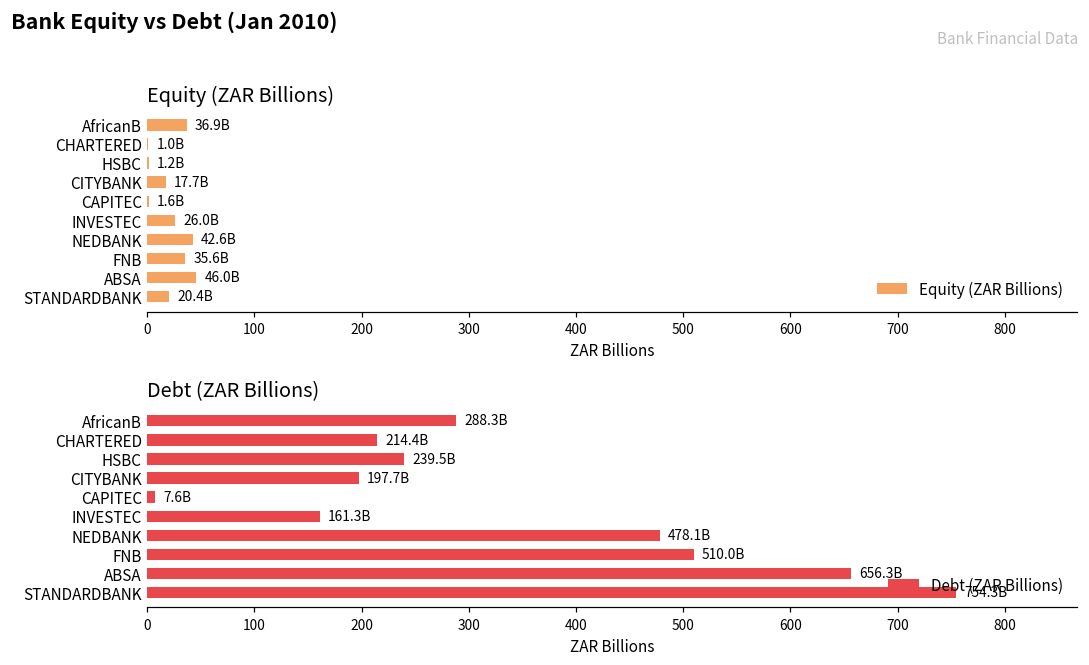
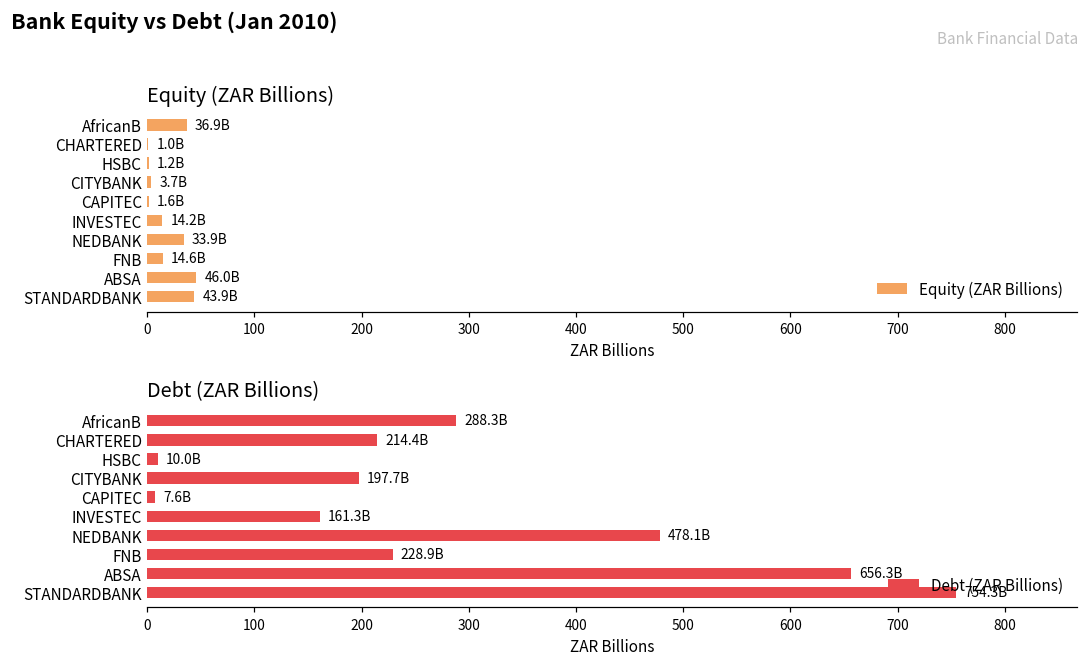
Equity (ZAR Billions), CITYBANK: 17.7B -> 3.7B
Equity (ZAR Billions), INVESTEC: 26.0B -> 14.2B
Equity (ZAR Billions), NEDBANK: 42.6B -> 33.9B
Equity (ZAR Billions), FNB: 35.6B -> 14.6B
Equity (ZAR Billions), STANDARDBANK: 20.4B -> 43.9B
Debt (ZAR Billions), HSBC: 239.5B -> 10.0B
Debt (ZAR Billions), FNB: 510.0B -> 228.9B
